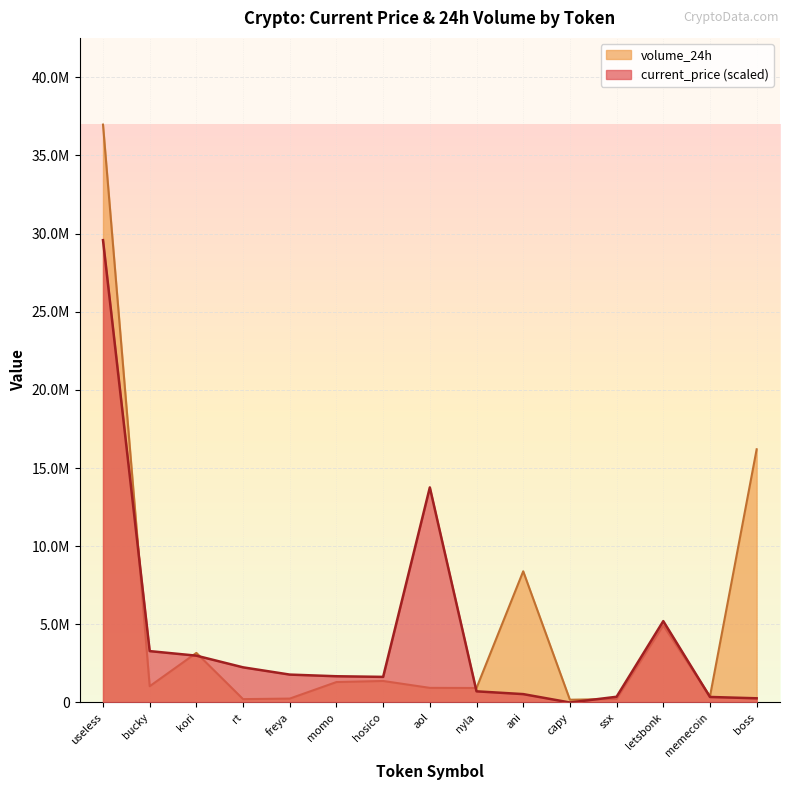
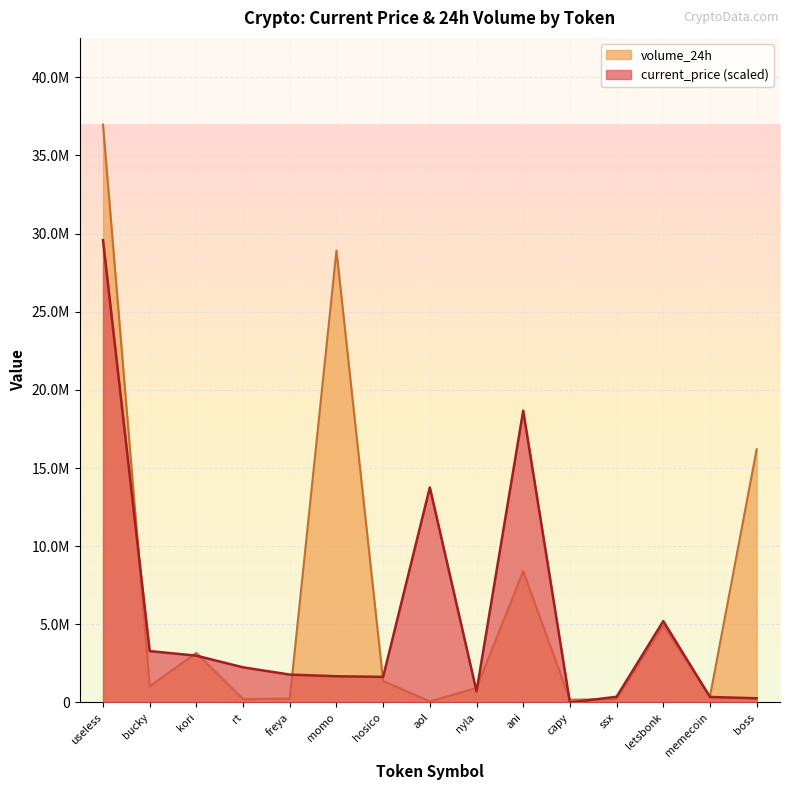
volume_24h, momo: 1300000 -> 28900000
volume_24h, aol: 900000 -> 100000
current_price (scaled), ani: 500000 -> 18700000
